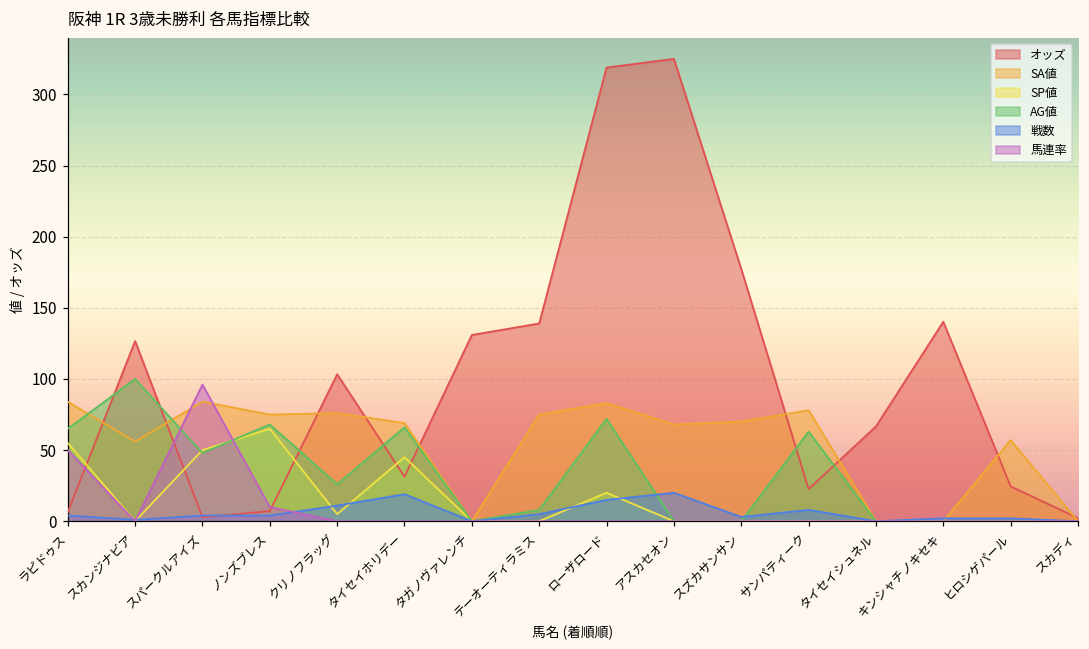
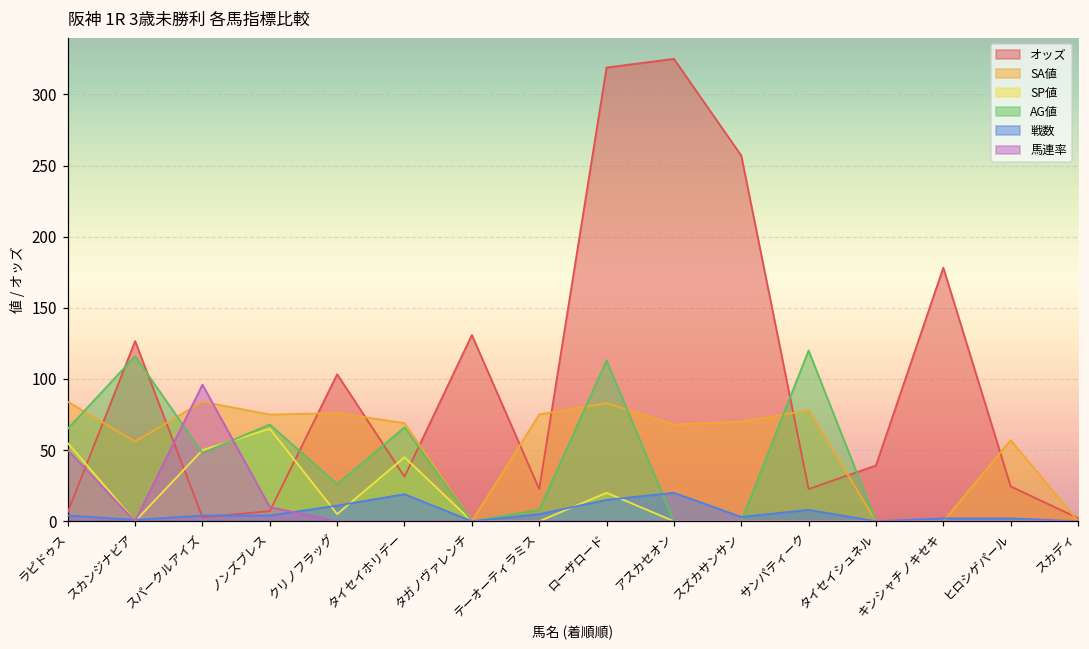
AG値, スカンジナビア: 100 -> 116
オッズ, テーオーティラミス: 139 -> 23
AG値, ローザロード: 72 -> 113
オッズ, スズカサンサン: 177 -> 257
AG値, サンパティーク: 63 -> 120
オッズ, タイセイシュネル: 67 -> 39
オッズ, キンシャチノキセキ: 140 -> 178
